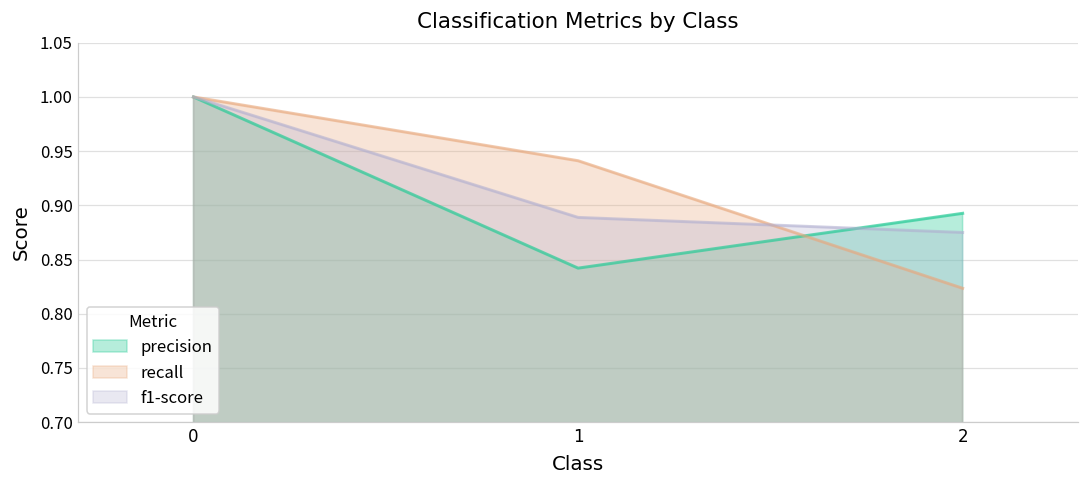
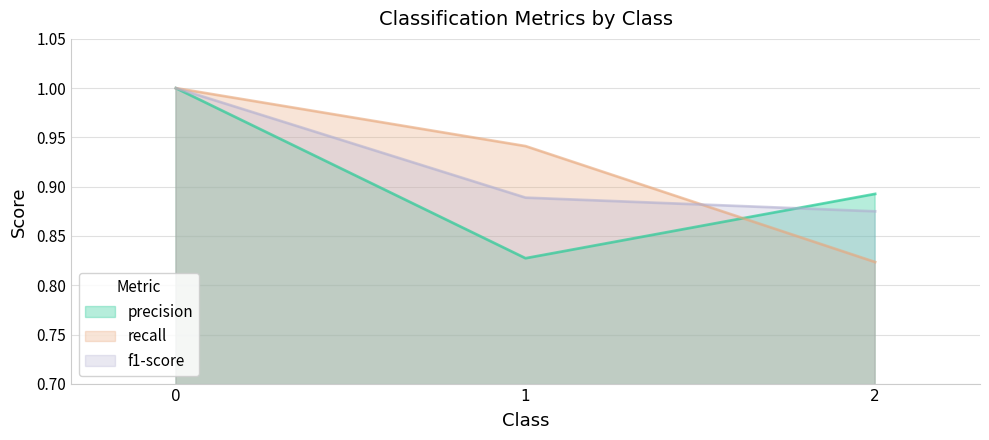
precision, 1: 0.84 -> 0.83
